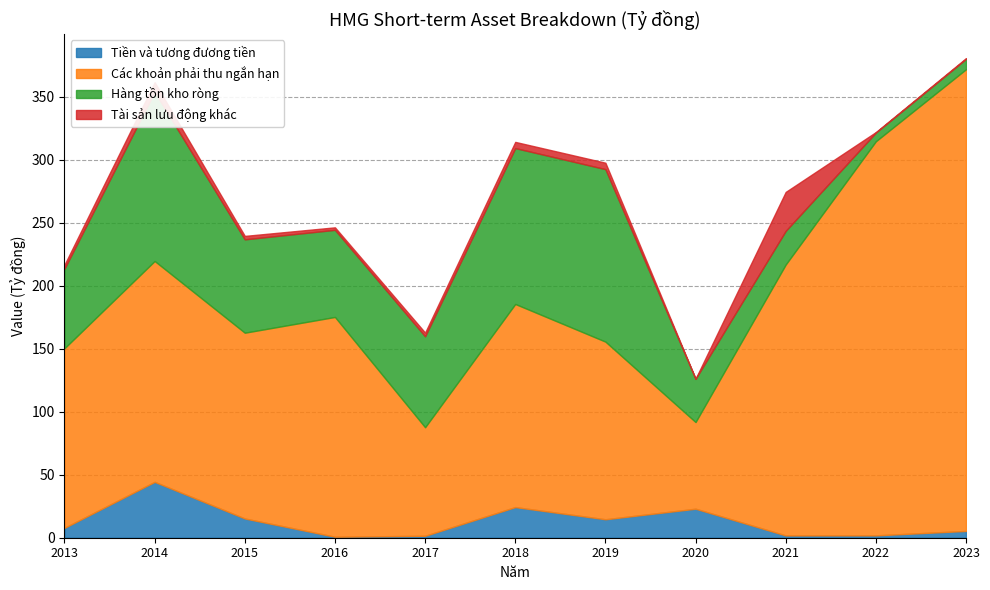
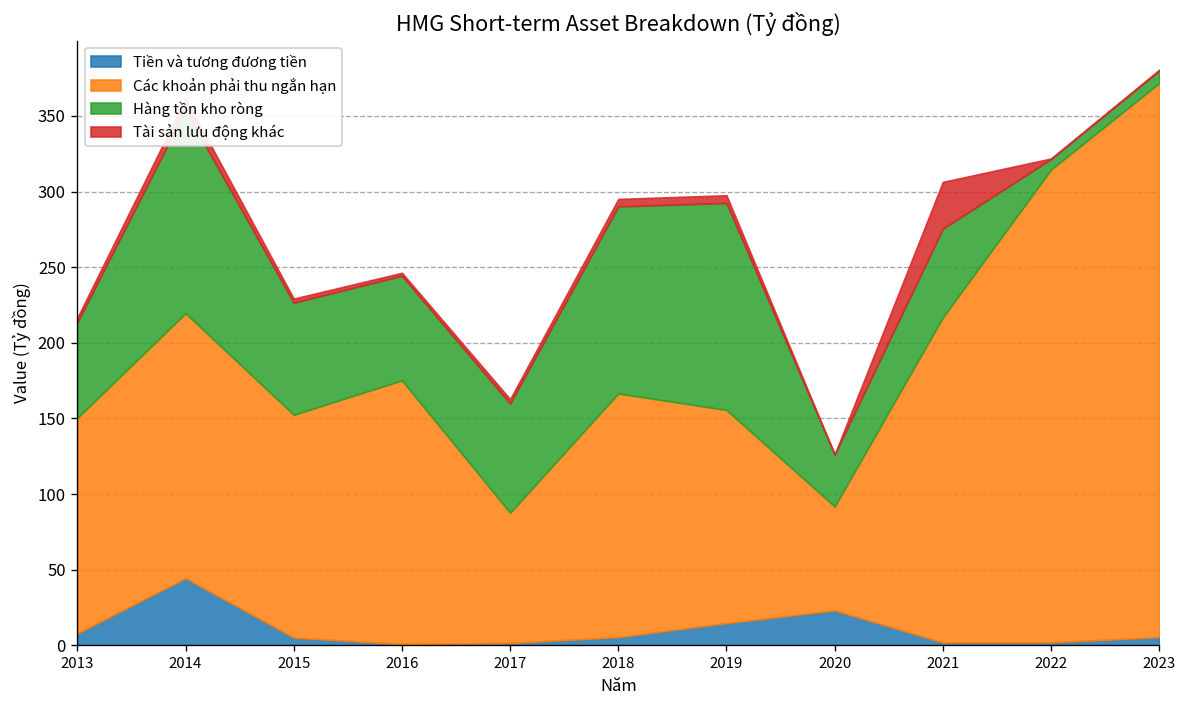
Tiền và tương đương tiền, 2015: 15 -> 5
Tiền và tương đương tiền, 2018: 24 -> 5
Hàng tồn kho ròng, 2021: 27 -> 59
